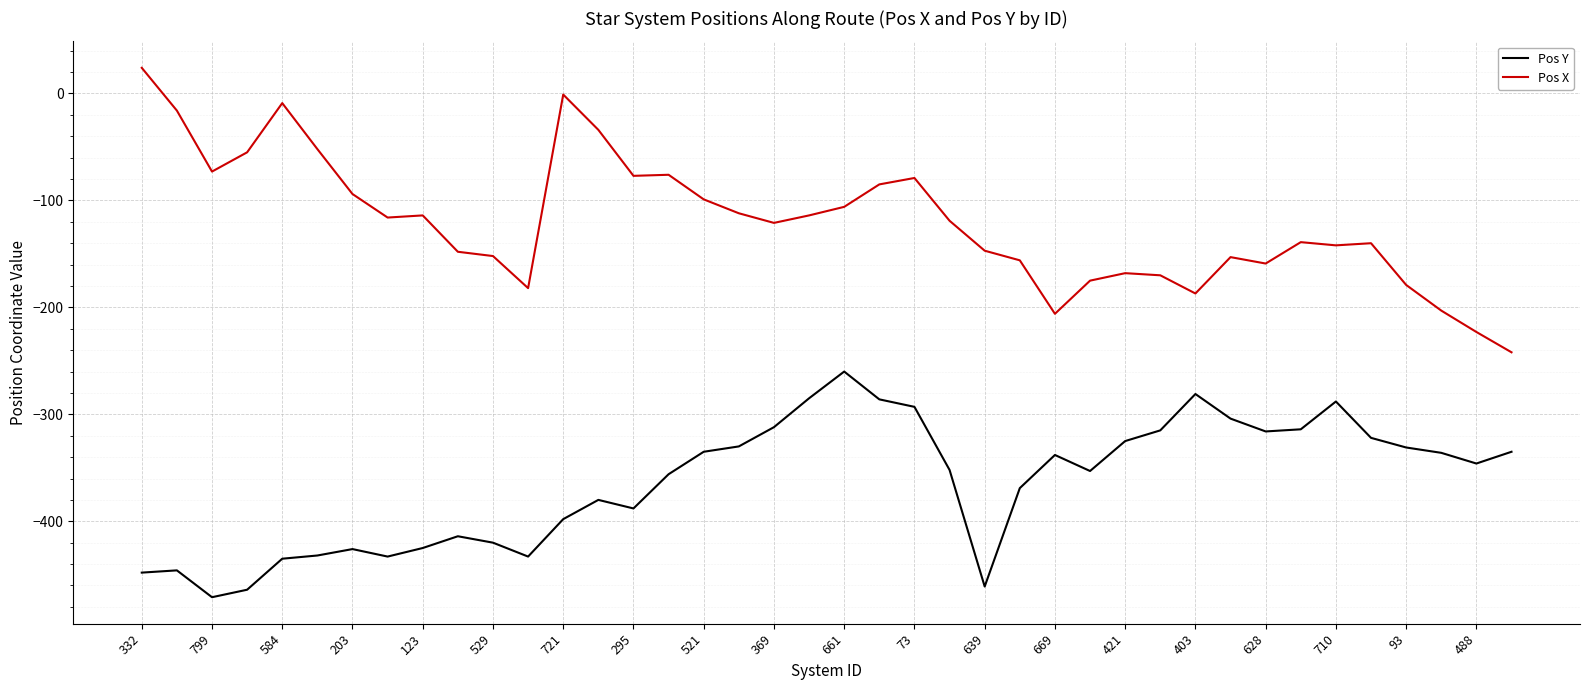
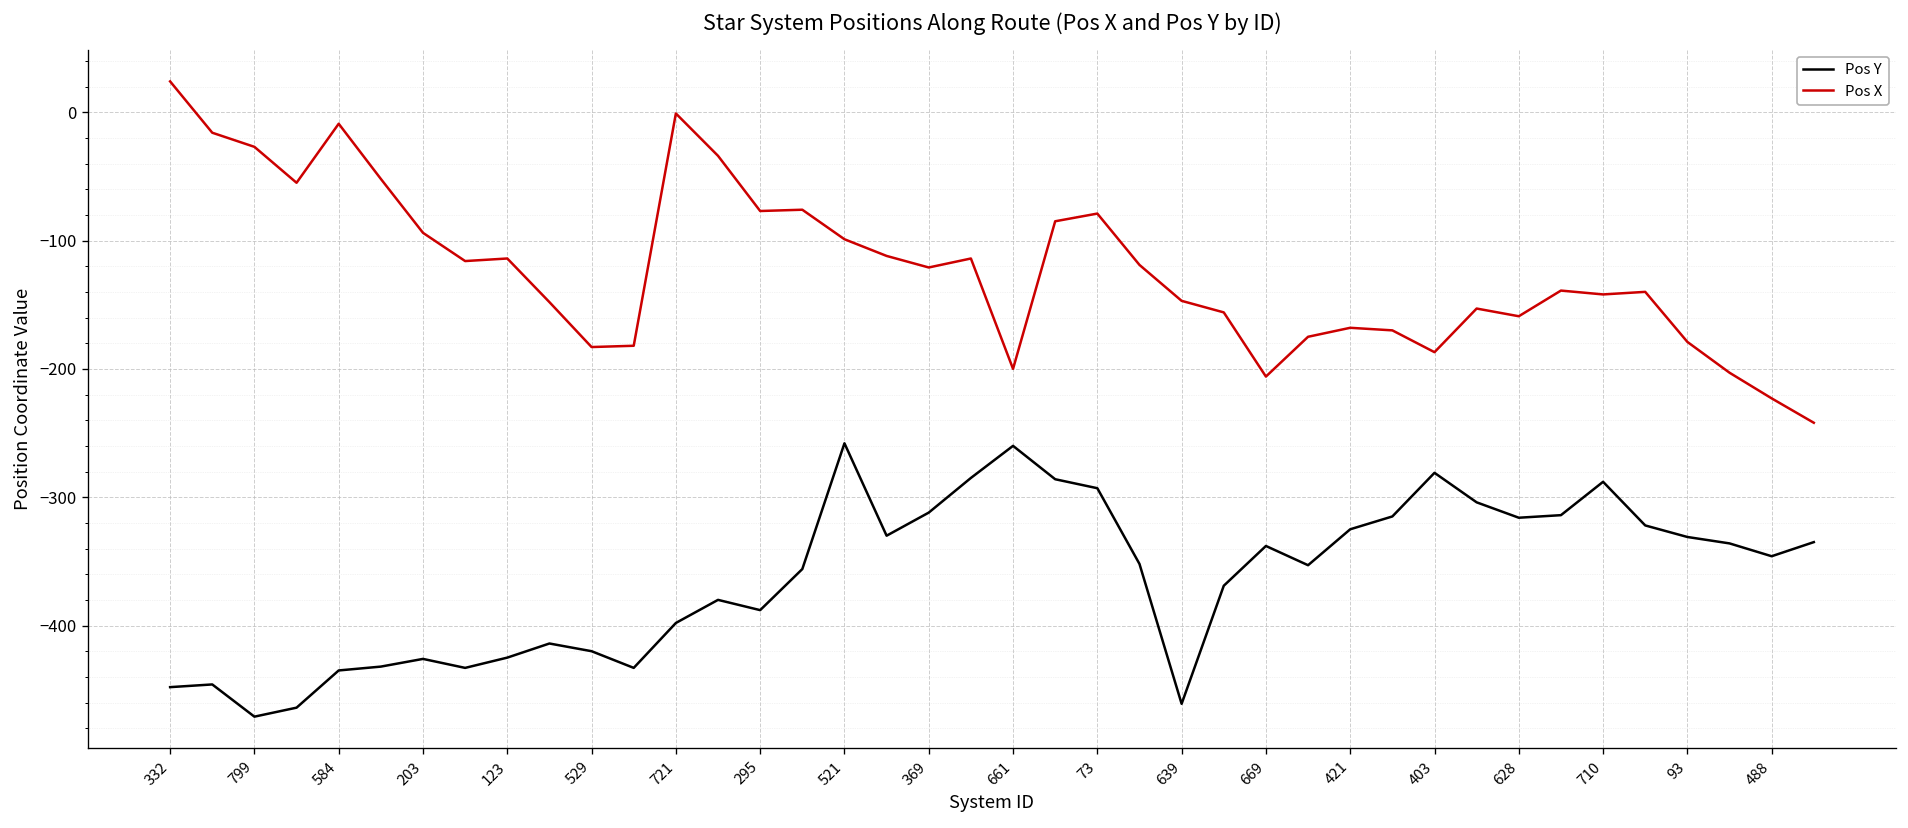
Pos X, 799: -73 -> -27
Pos X, 529: -152 -> -183
Pos Y, 521: -335 -> -258
Pos X, 661: -106 -> -200
